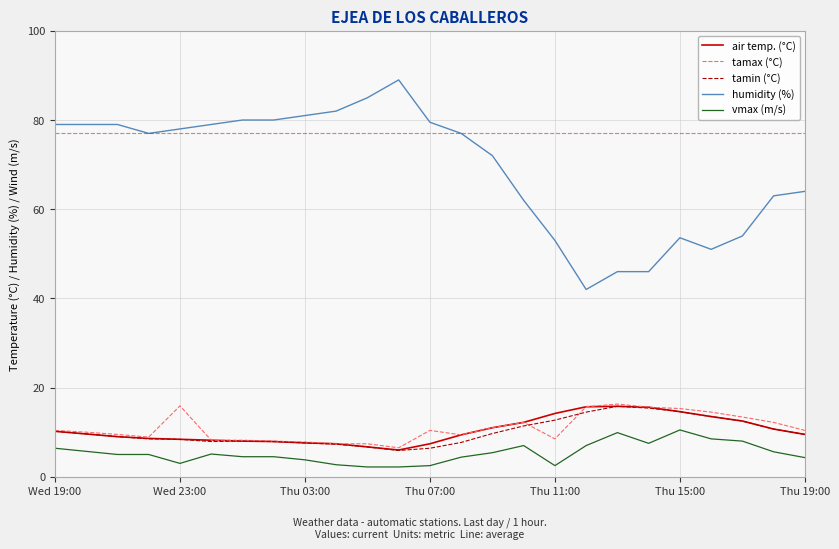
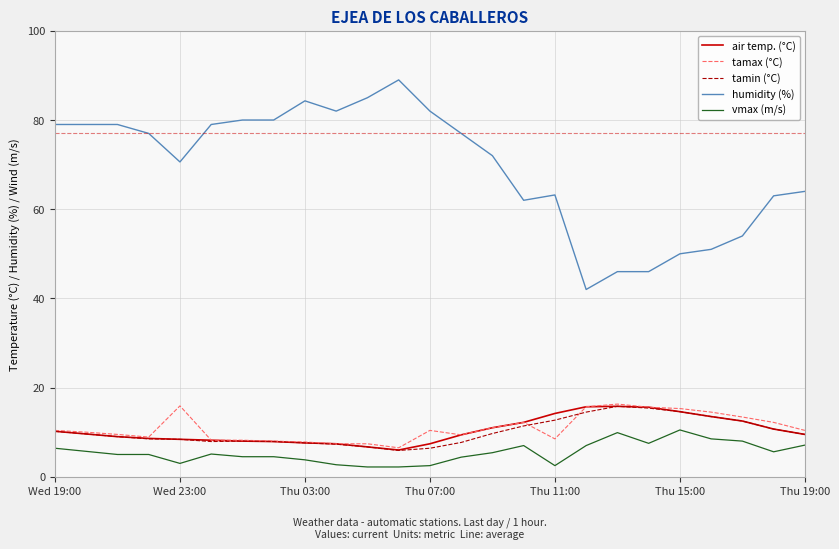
humidity (%), Wed 23:00: 78 -> 71
humidity (%), Thu 03:00: 81 -> 84
humidity (%), Thu 07:00: 80 -> 82
humidity (%), Thu 11:00: 53 -> 63
humidity (%), Thu 15:00: 54 -> 50
vmax (m/s), Thu 19:00: 4 -> 7
